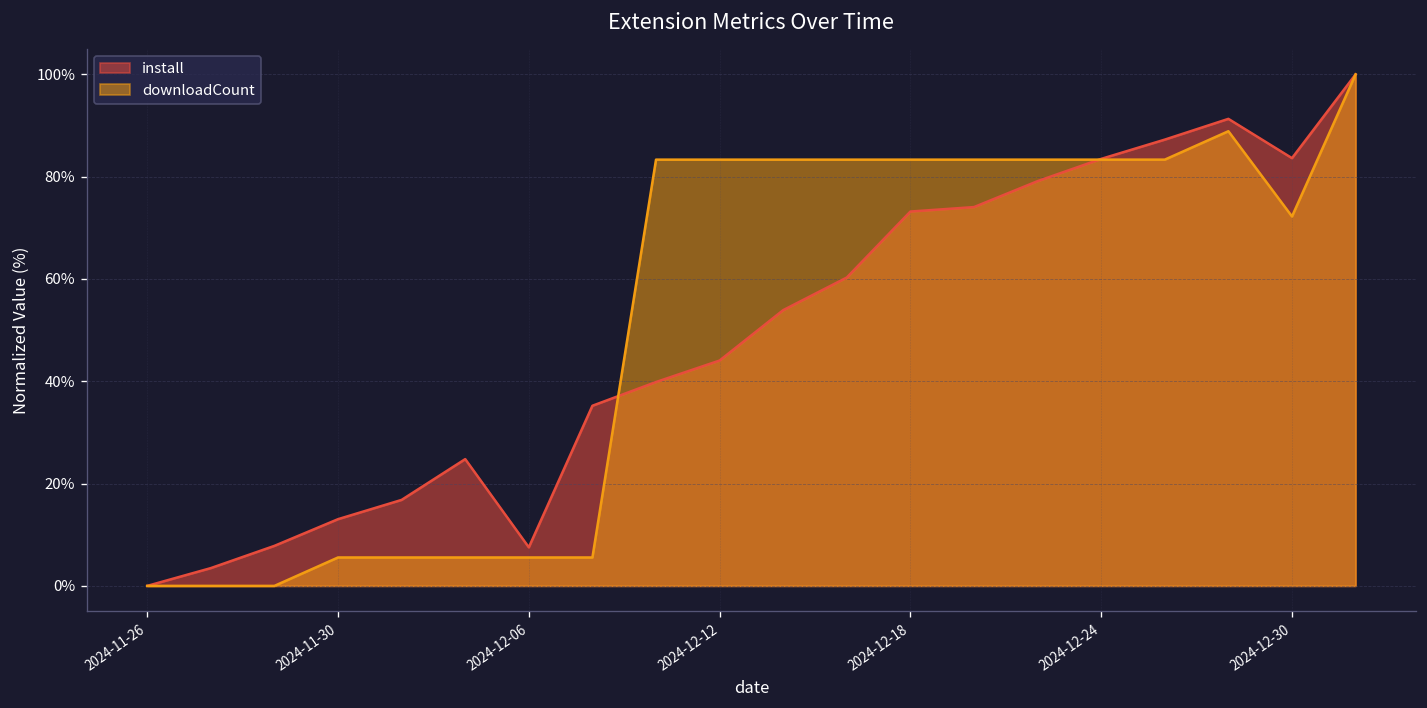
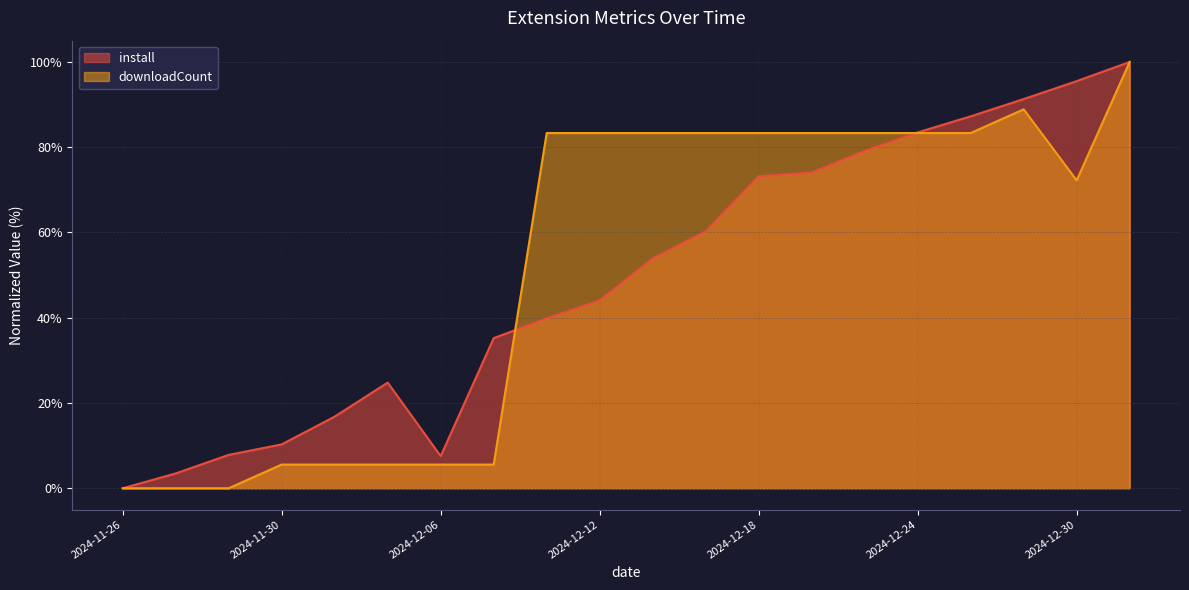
install, 2024-11-30: 13% -> 10%
install, 2024-12-30: 84% -> 96%
